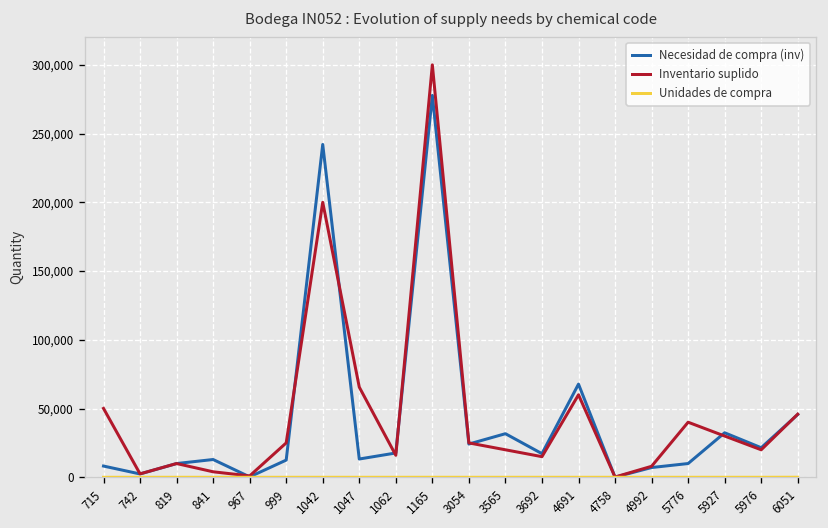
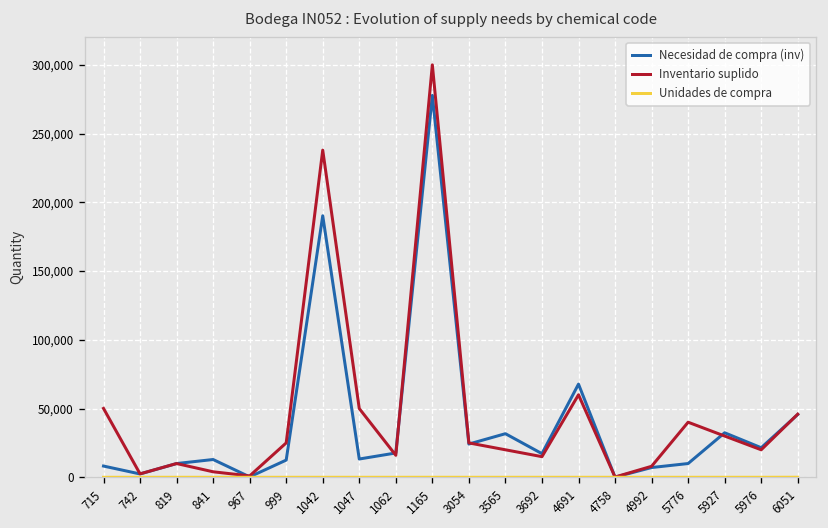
Necesidad de compra (inv), 1042: 242,000 -> 190,000
Inventario suplido, 1042: 200,000 -> 238,000
Inventario suplido, 1047: 66,000 -> 50,000
